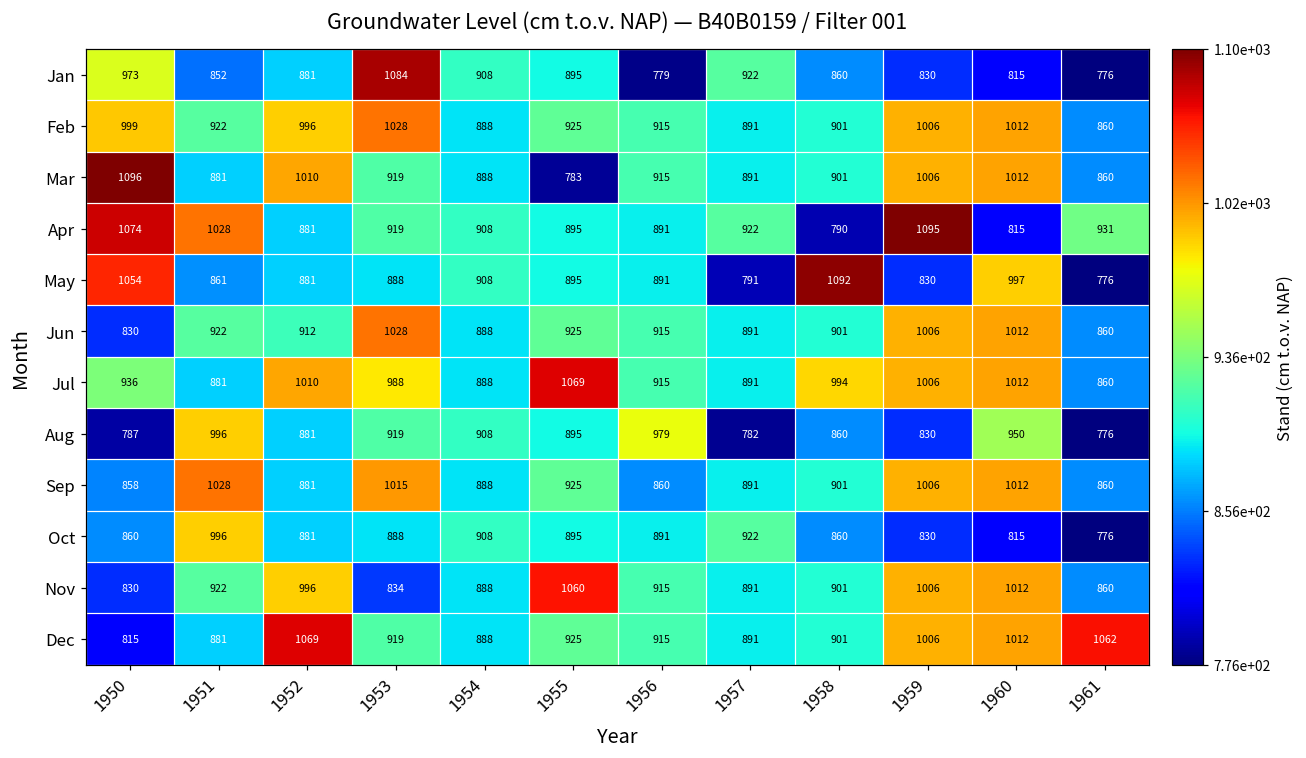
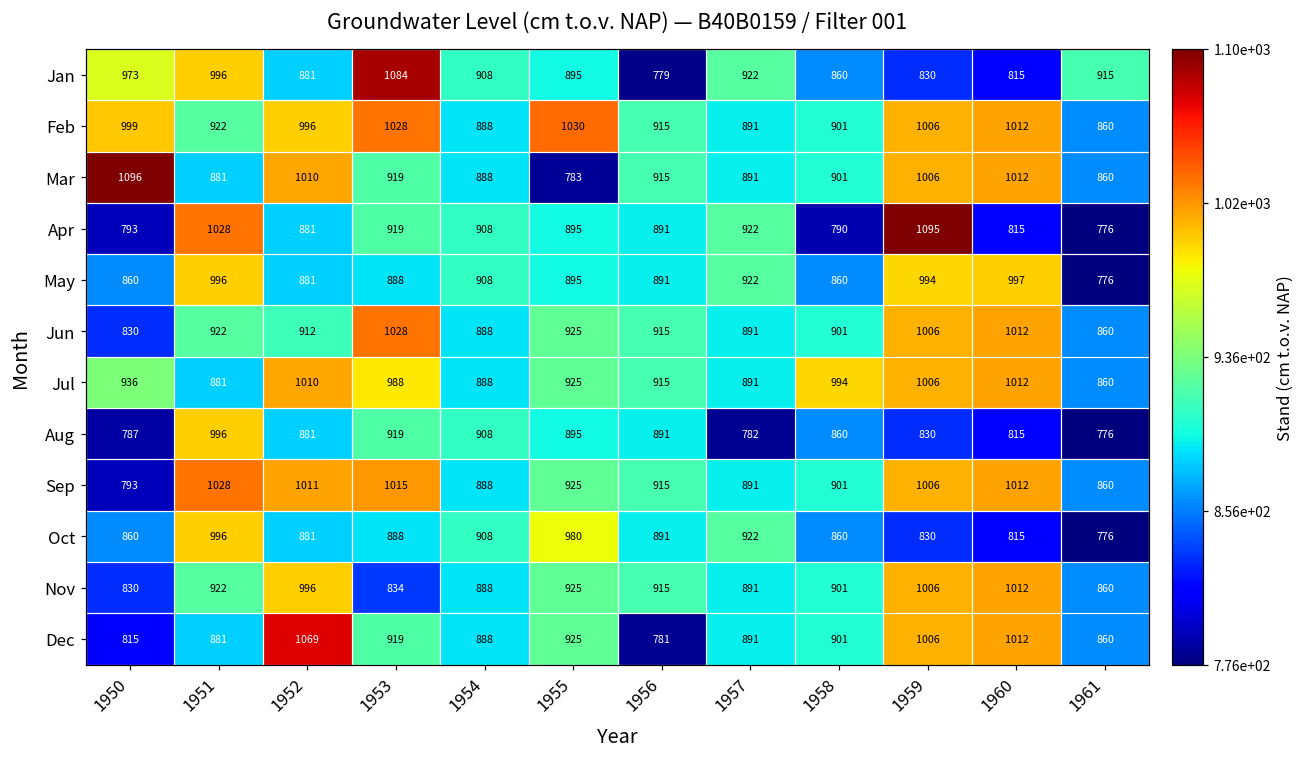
Jan, 1951: 852 -> 996
Jan, 1961: 776 -> 915
Feb, 1955: 925 -> 1030
Apr, 1950: 1074 -> 793
Apr, 1961: 931 -> 776
May, 1950: 1054 -> 860
May, 1951: 861 -> 996
May, 1957: 791 -> 922
May, 1958: 1092 -> 860
May, 1959: 830 -> 994
Jul, 1955: 1069 -> 925
Aug, 1956: 979 -> 891
Aug, 1960: 950 -> 815
Sep, 1950: 858 -> 793
Sep, 1952: 881 -> 1011
Sep, 1956: 860 -> 915
Oct, 1955: 895 -> 980
Nov, 1955: 1060 -> 925
Dec, 1956: 915 -> 781
Dec, 1961: 1062 -> 860
